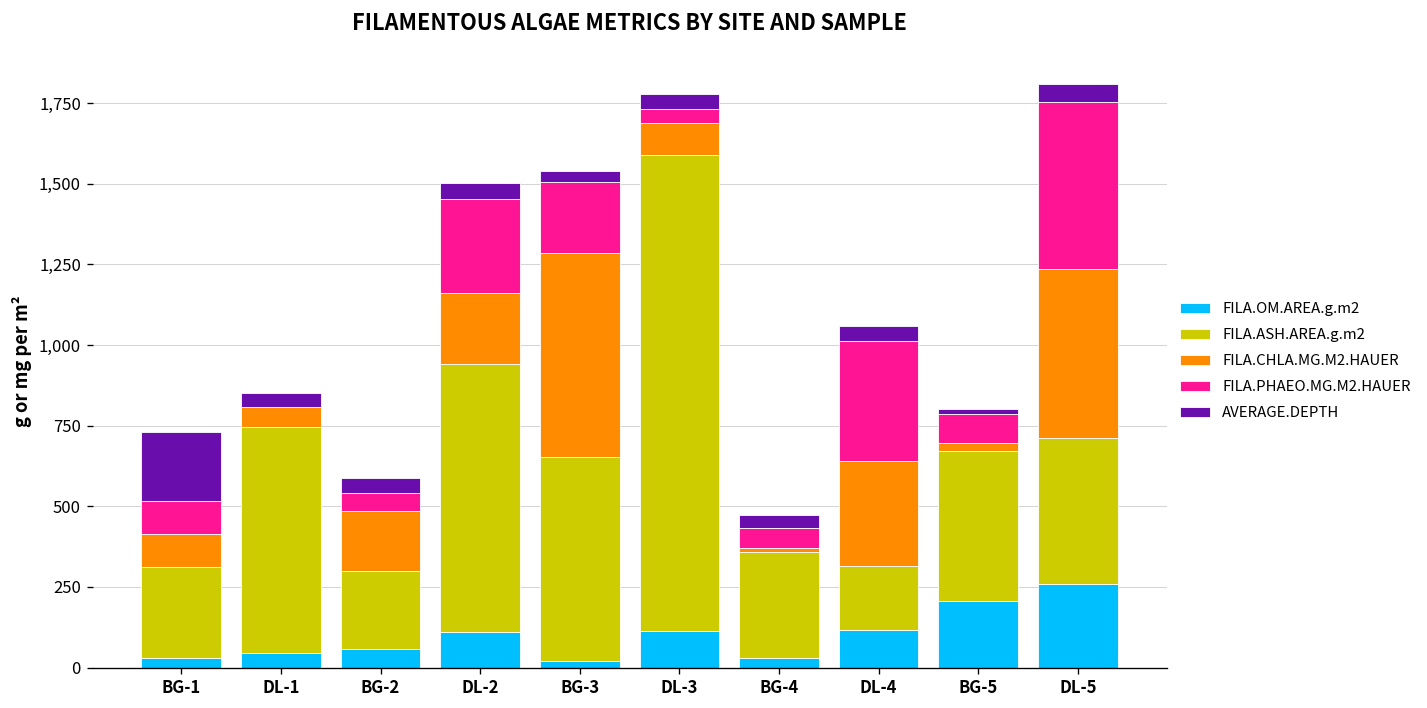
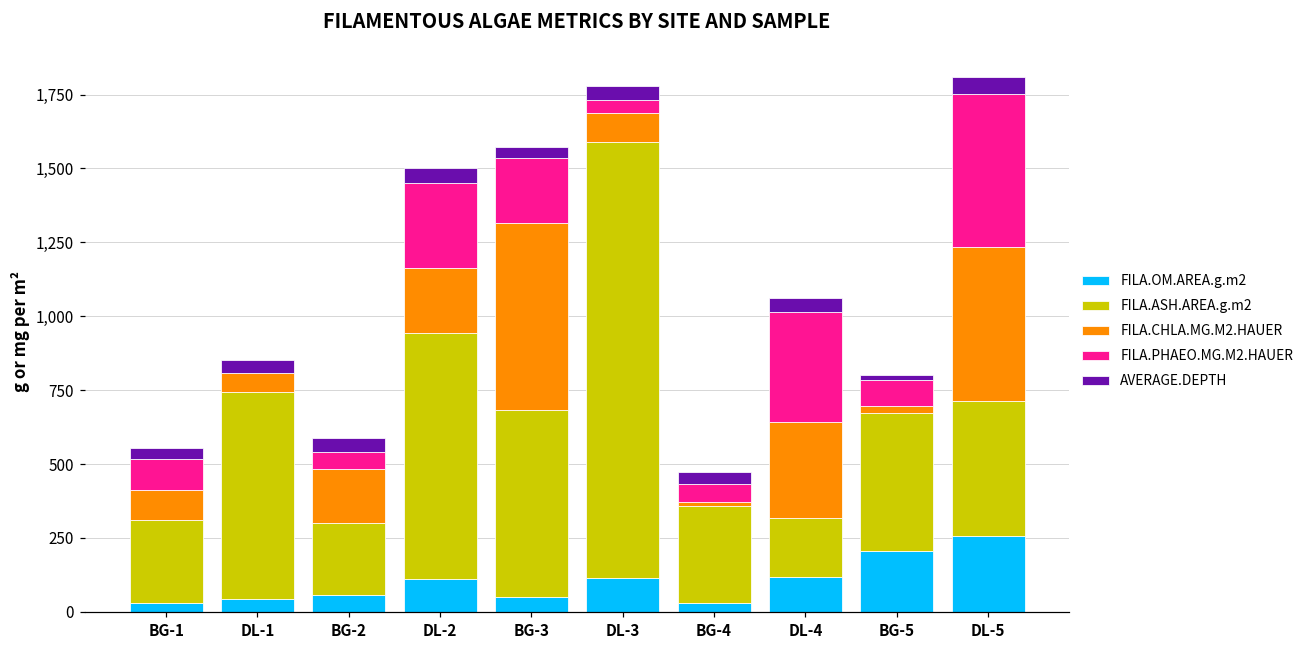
AVERAGE.DEPTH, BG-1: 210 -> 40
FILA.OM.AREA.g.m2, BG-3: 20 -> 50
